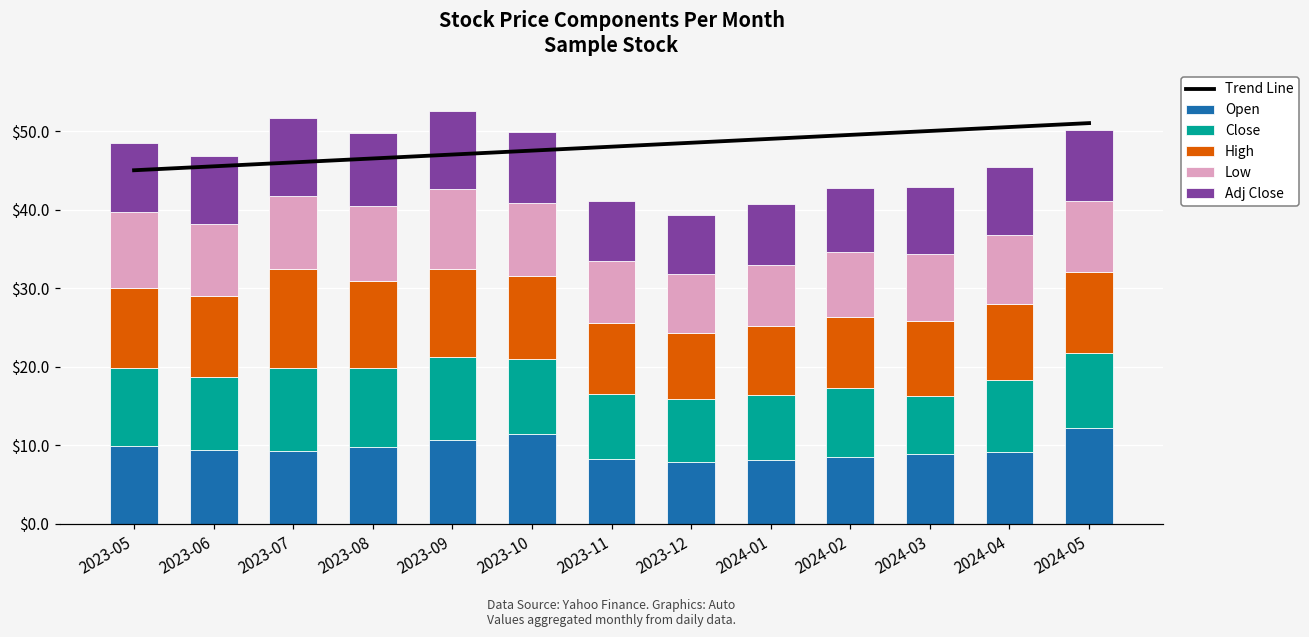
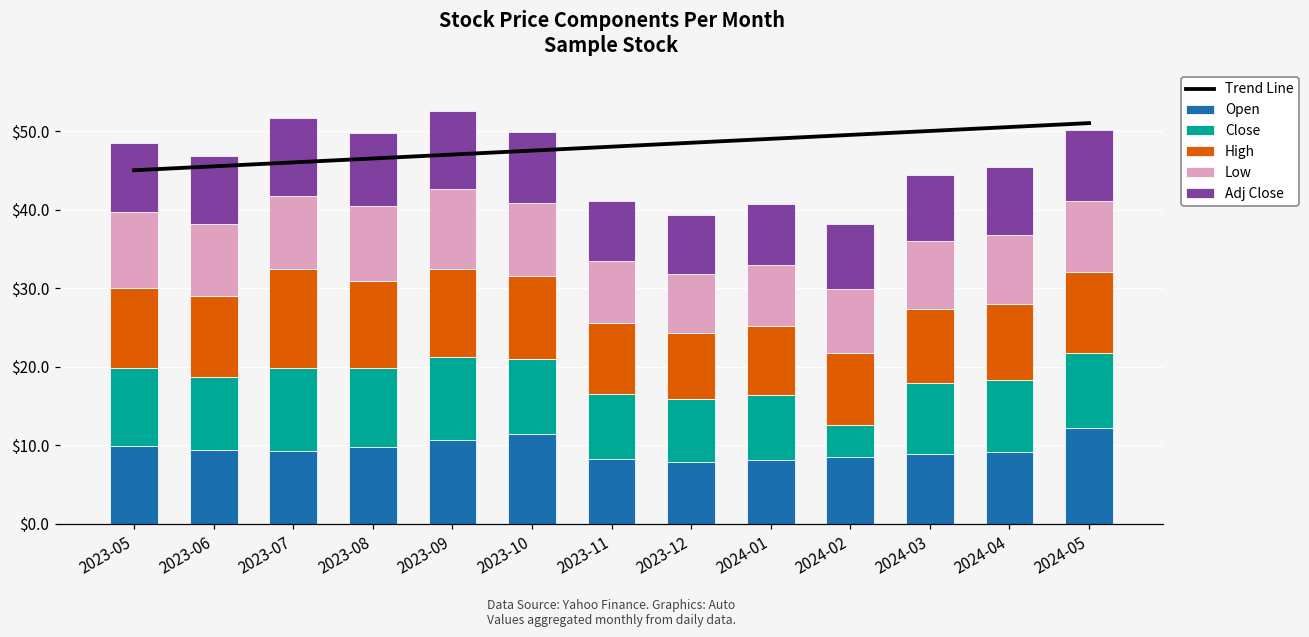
Close, 2024-02: $9 -> $4
Close, 2024-03: $7 -> $9
